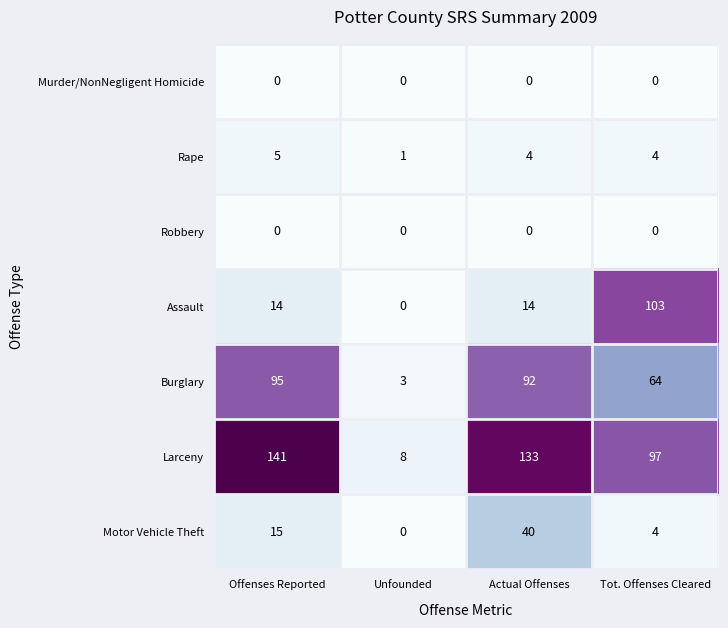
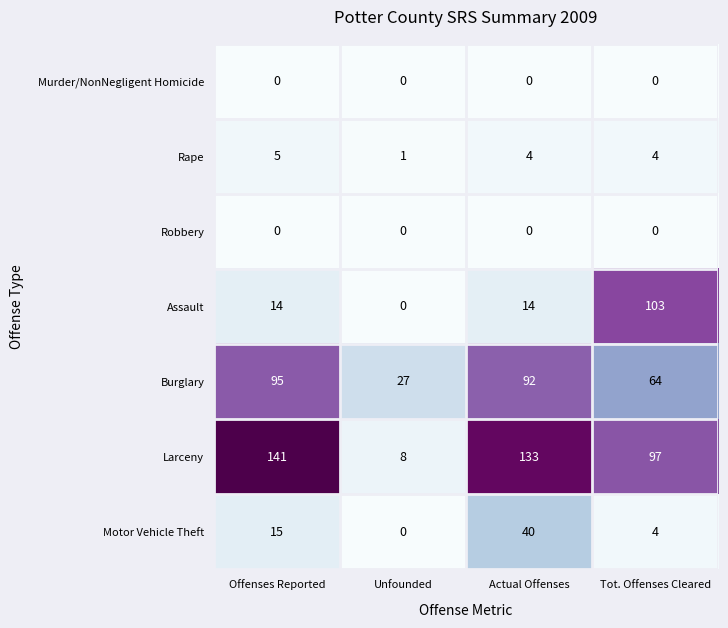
Burglary, Unfounded: 3 -> 27
